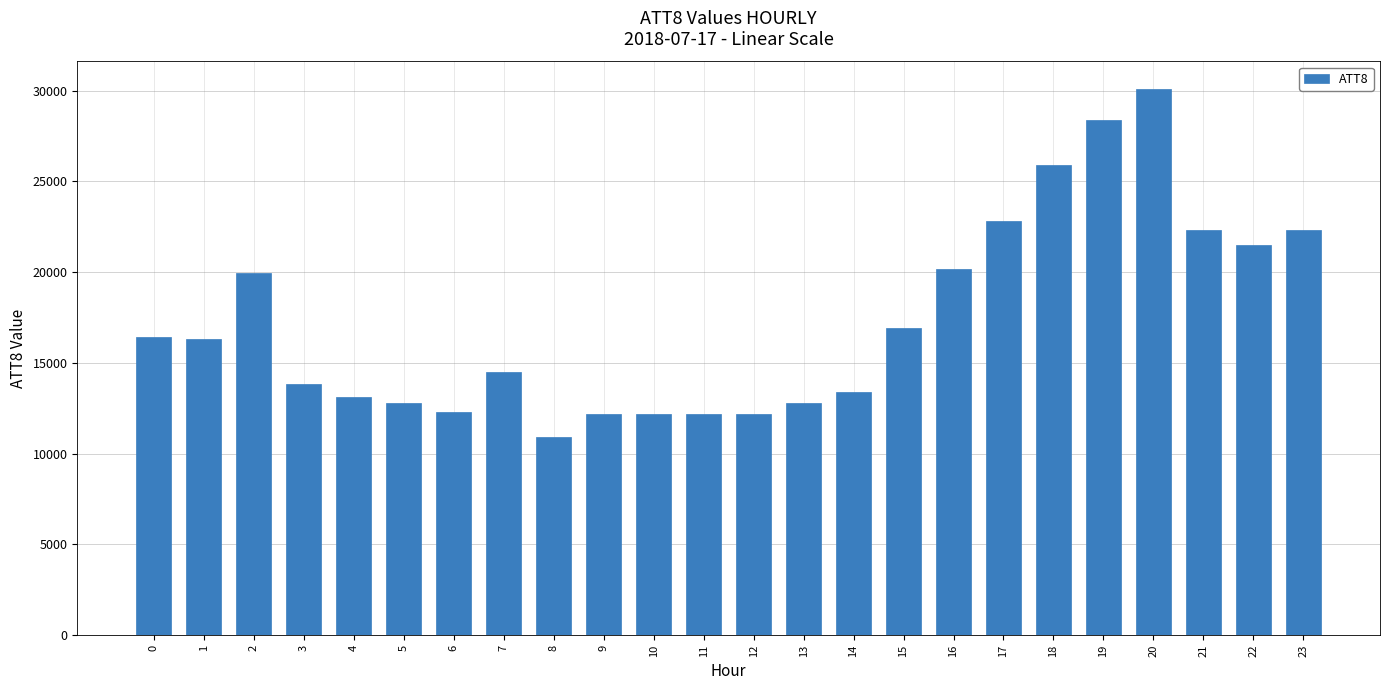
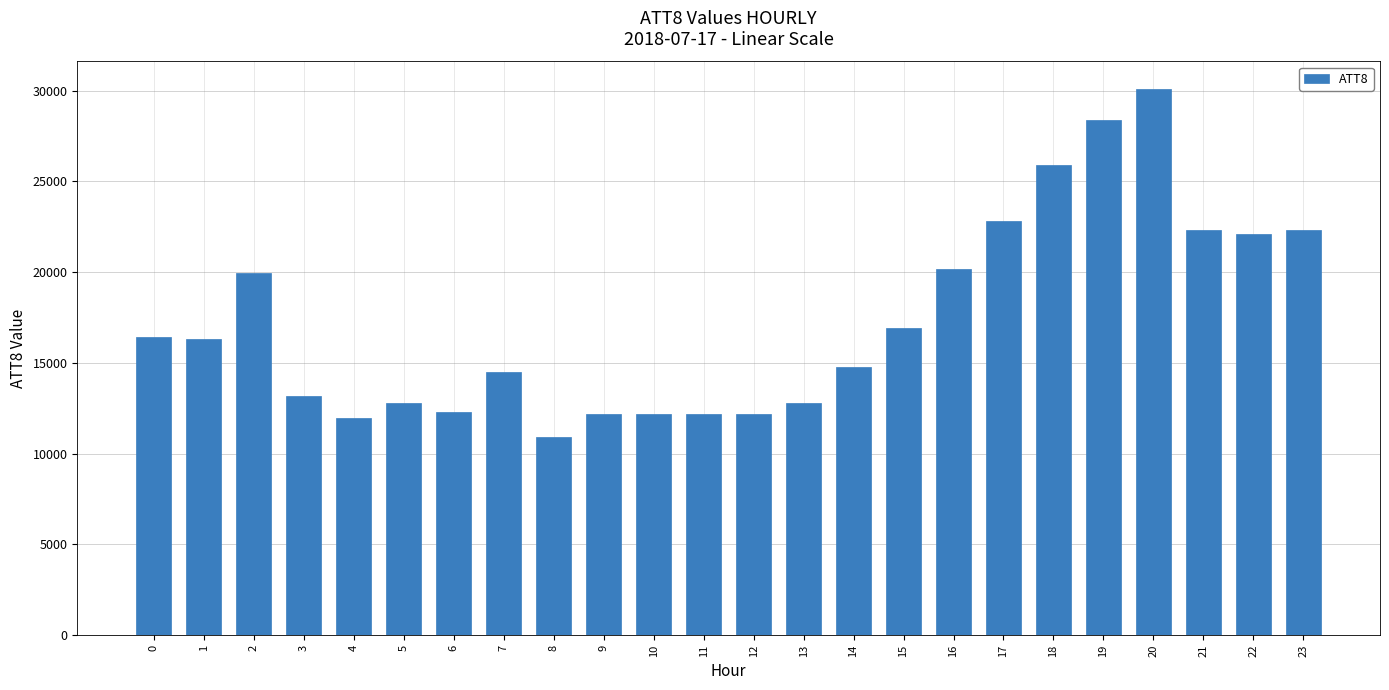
3: 13800 -> 13200
4: 13100 -> 11900
14: 13400 -> 14800
22: 21500 -> 22100
